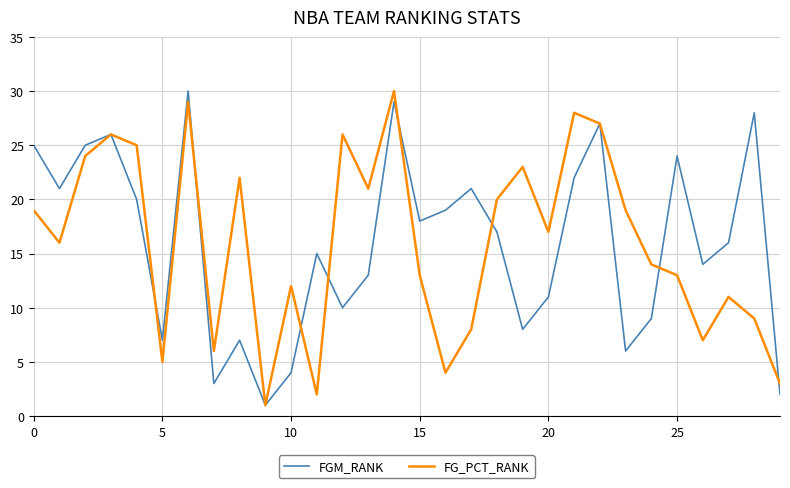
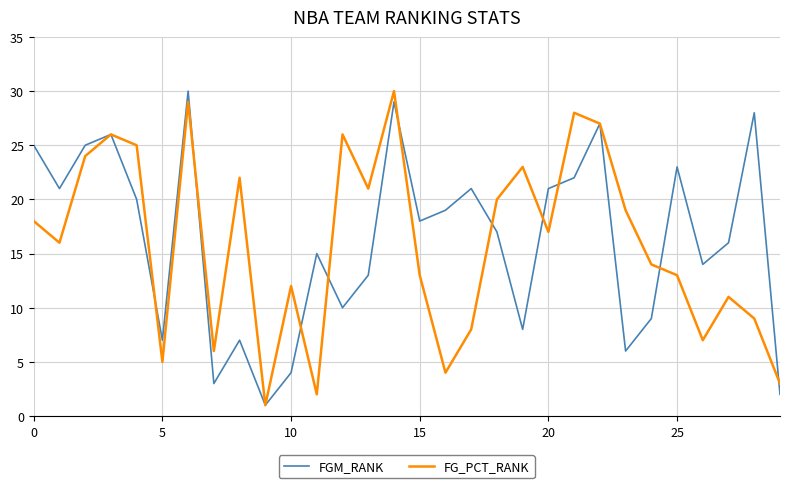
FG_PCT_RANK, 0: 19 -> 18
FGM_RANK, 20: 11 -> 21
FGM_RANK, 25: 24 -> 23
